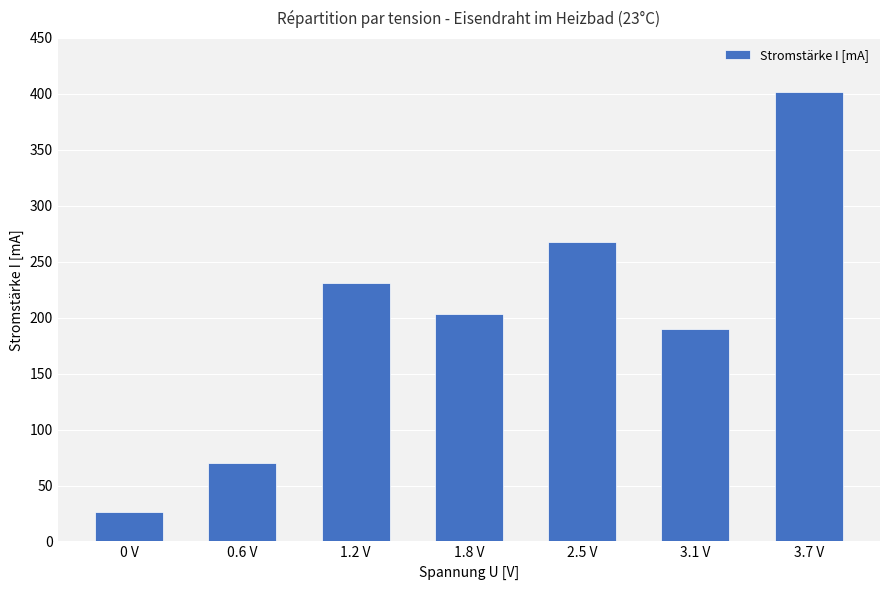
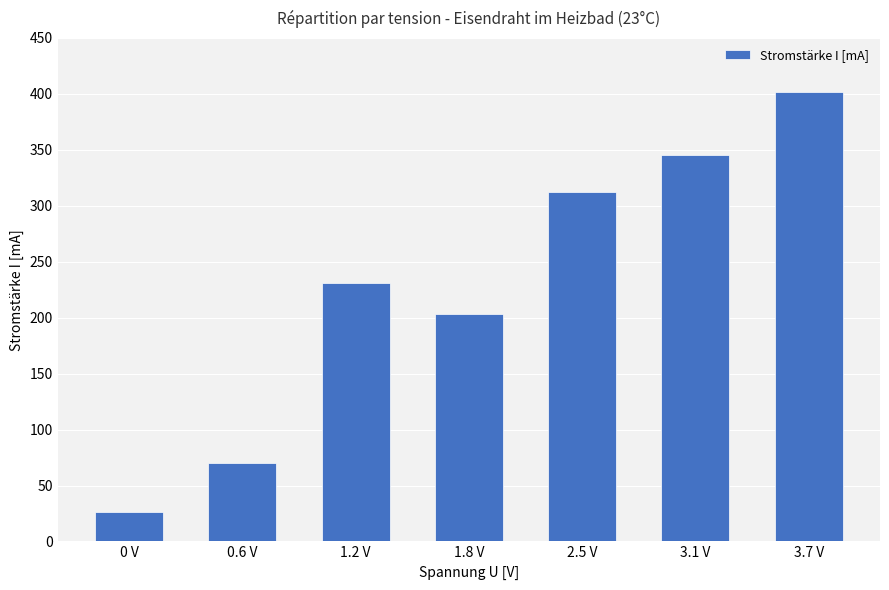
2.5 V: 268 -> 312
3.1 V: 190 -> 345
